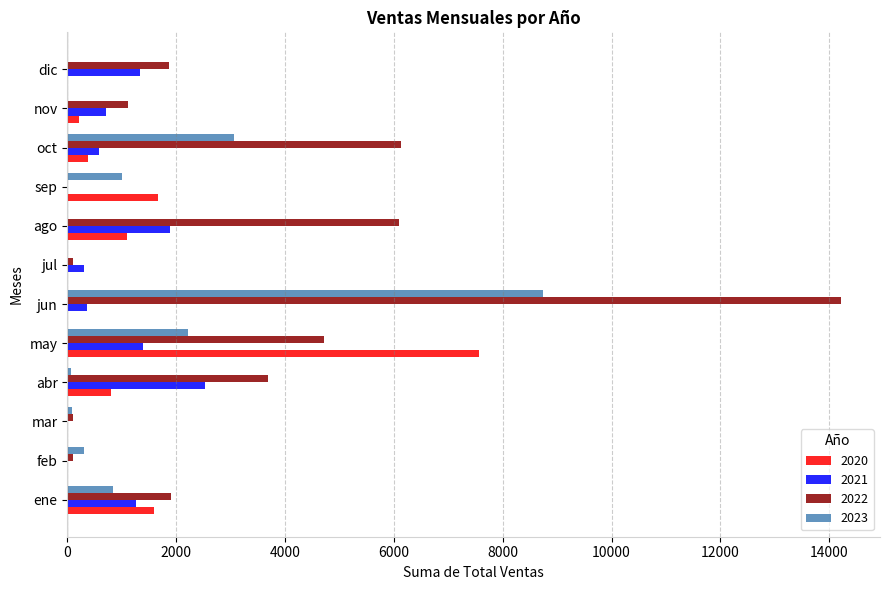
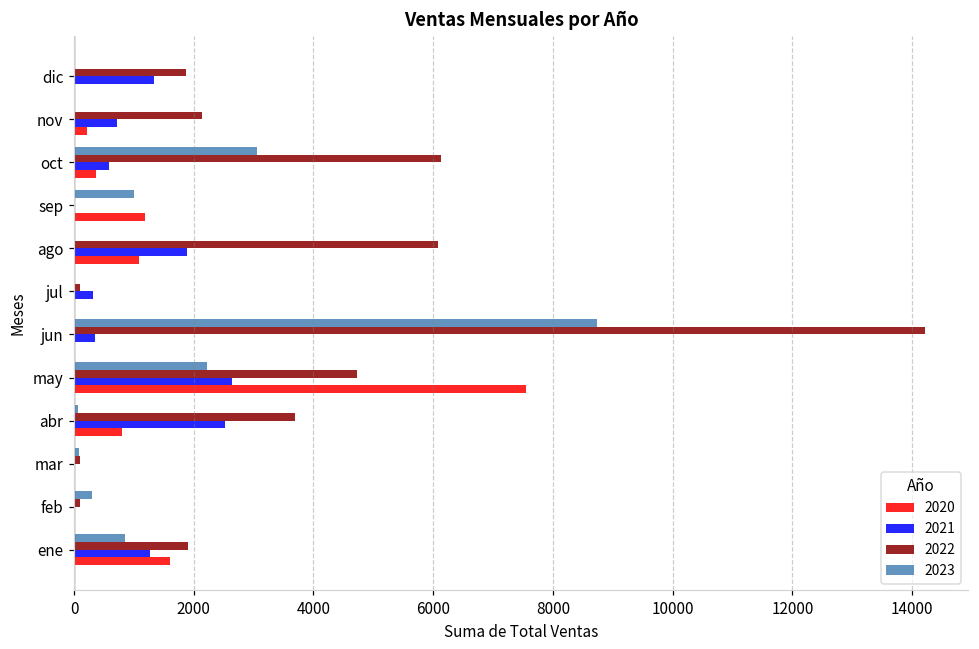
2022, nov: 1100 -> 2100
2020, sep: 1700 -> 1200
2021, may: 1400 -> 2600
